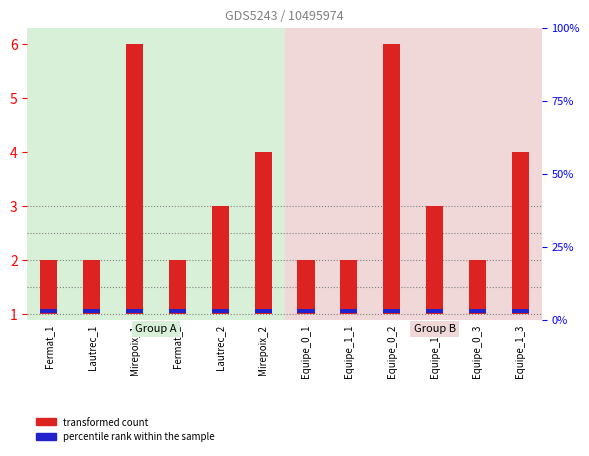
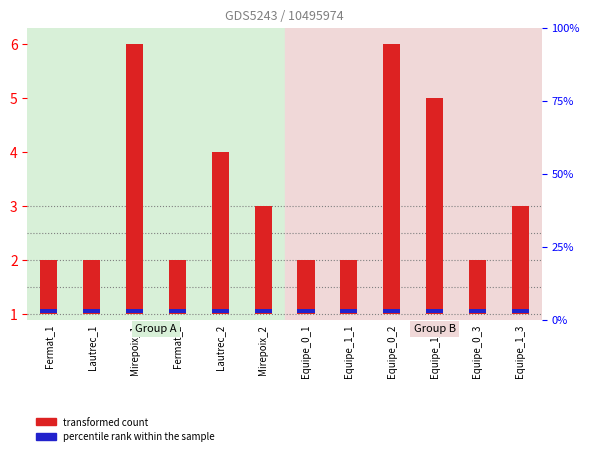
transformed count, Lautrec_2: 3 -> 4
transformed count, Mirepoix_2: 4 -> 3
transformed count, Equipe_1_2: 3 -> 5
transformed count, Equipe_1_3: 4 -> 3
